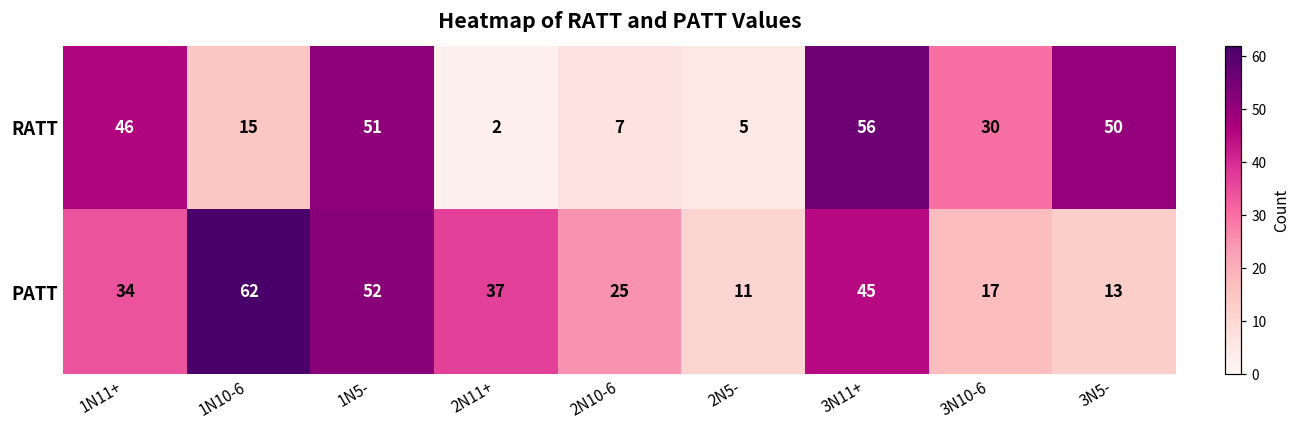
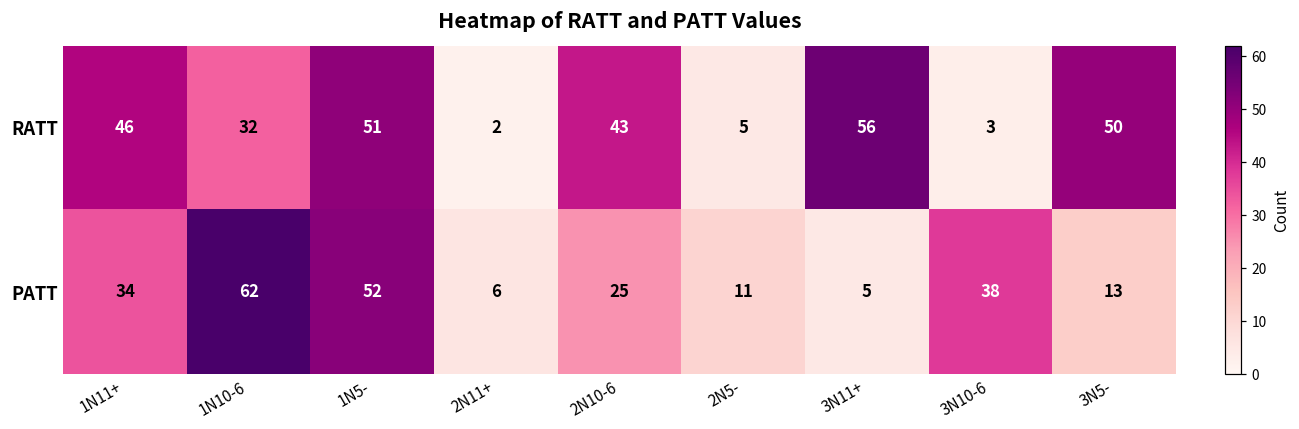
RATT, 1N10-6: 15 -> 32
RATT, 2N10-6: 7 -> 43
RATT, 3N10-6: 30 -> 3
PATT, 2N11+: 37 -> 6
PATT, 3N11+: 45 -> 5
PATT, 3N10-6: 17 -> 38
